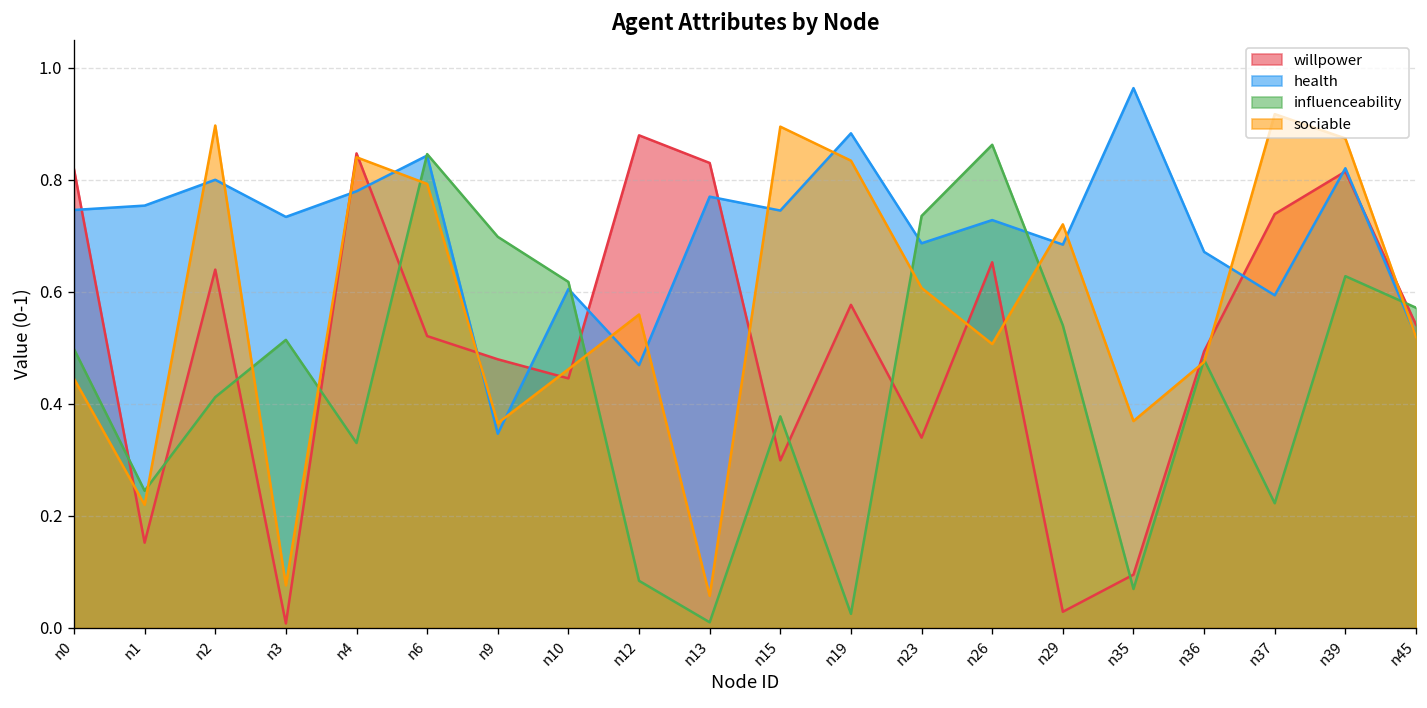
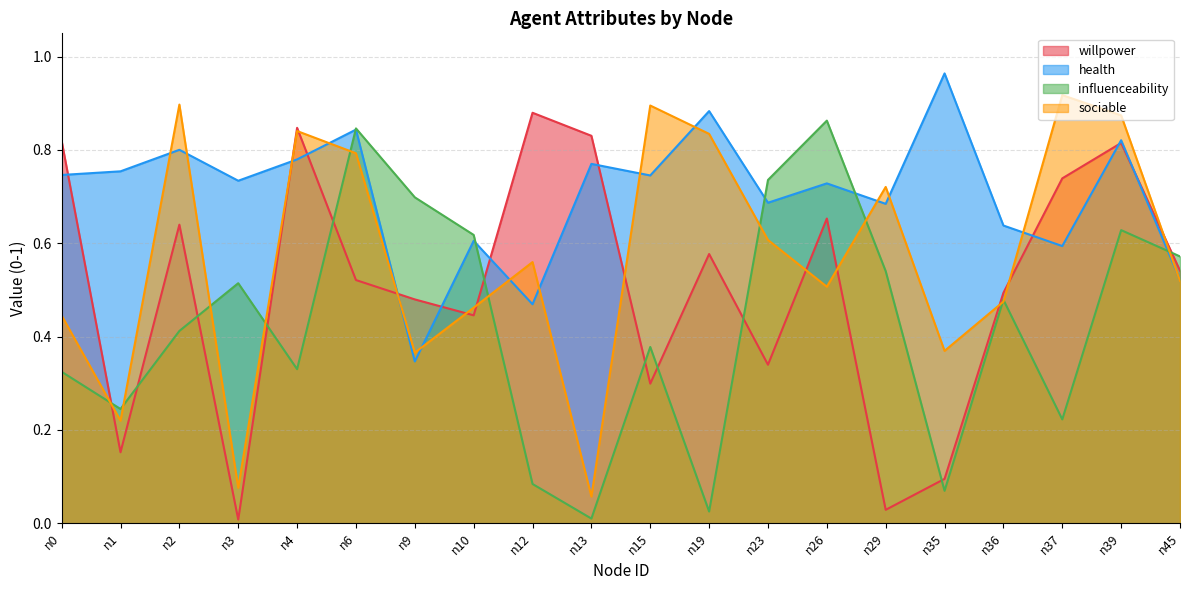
influenceability, n0: 0.50 -> 0.32
health, n36: 0.67 -> 0.64
